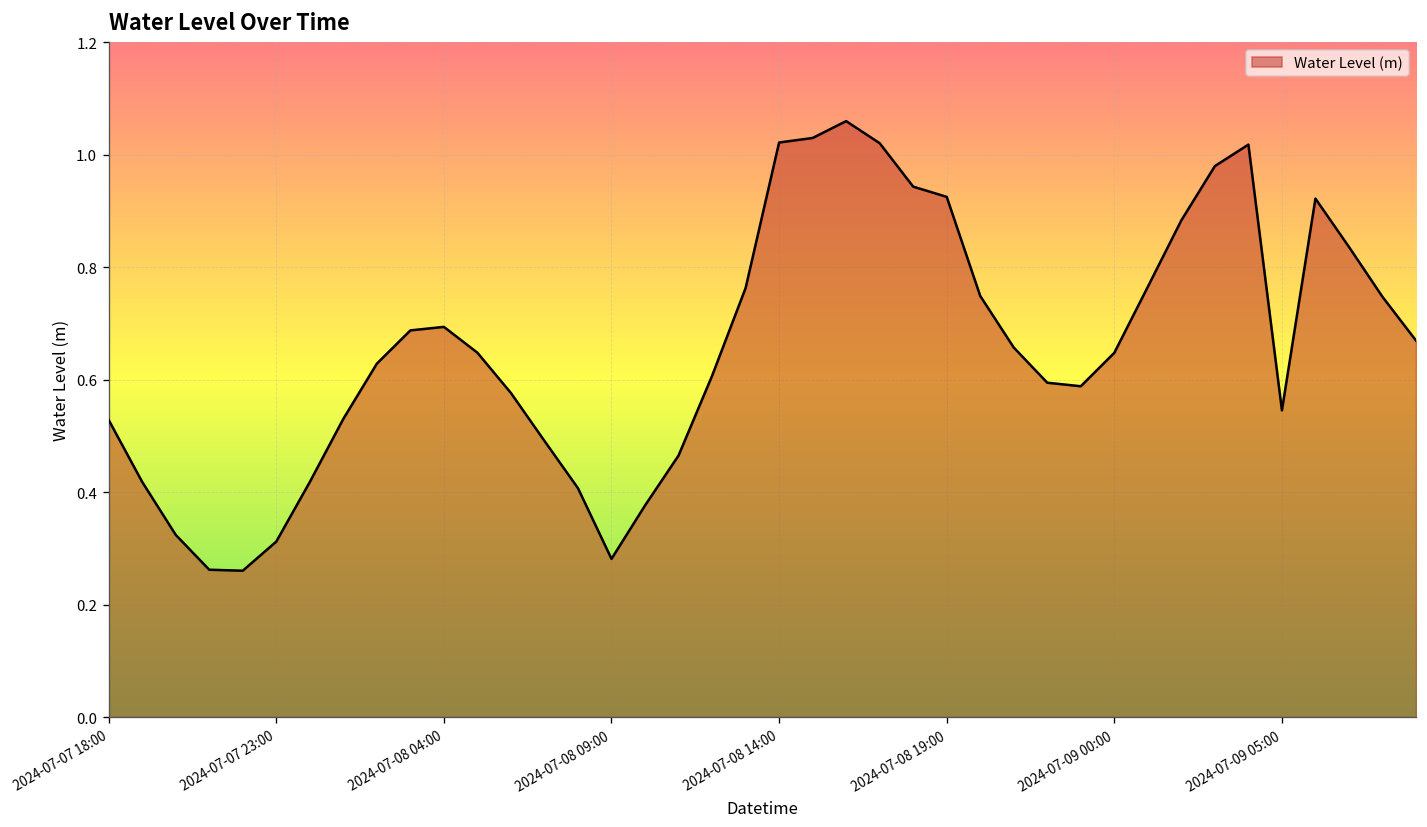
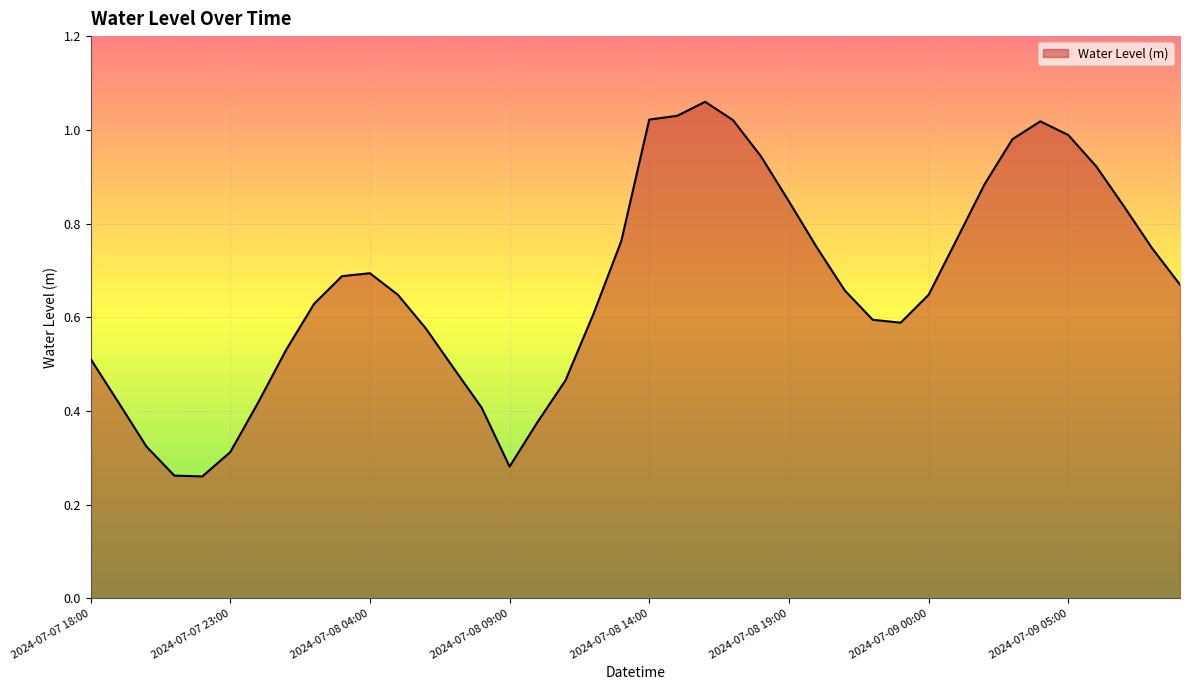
2024-07-07 18:00: 0.53 -> 0.51
2024-07-08 19:00: 0.93 -> 0.85
2024-07-09 05:00: 0.55 -> 0.99
